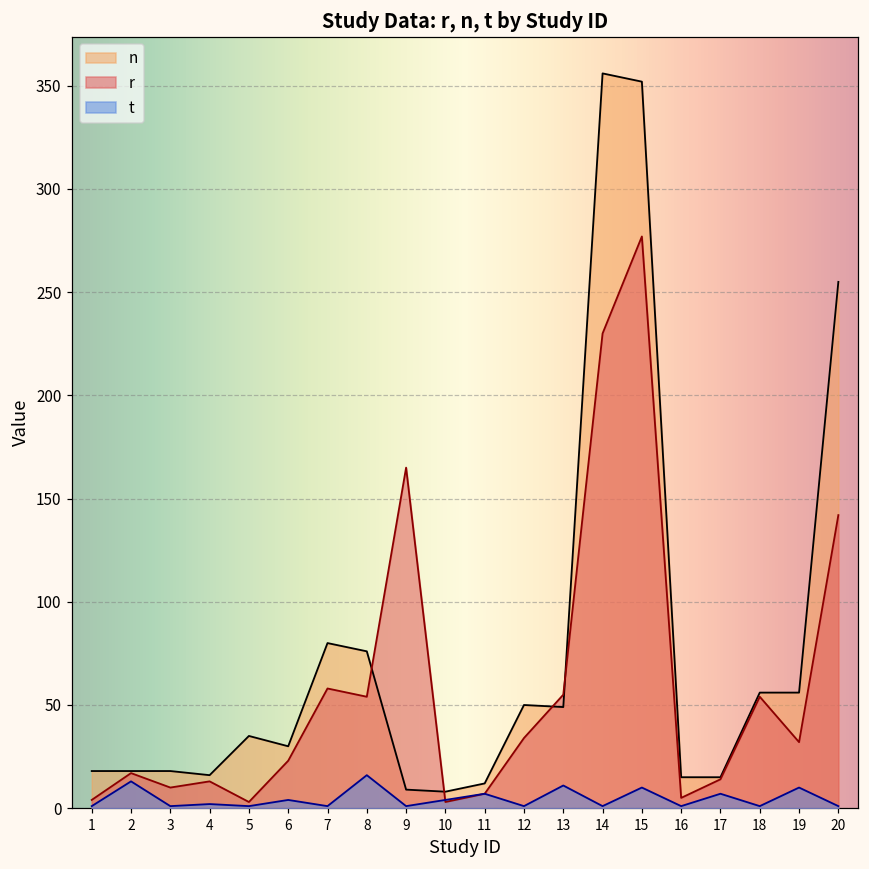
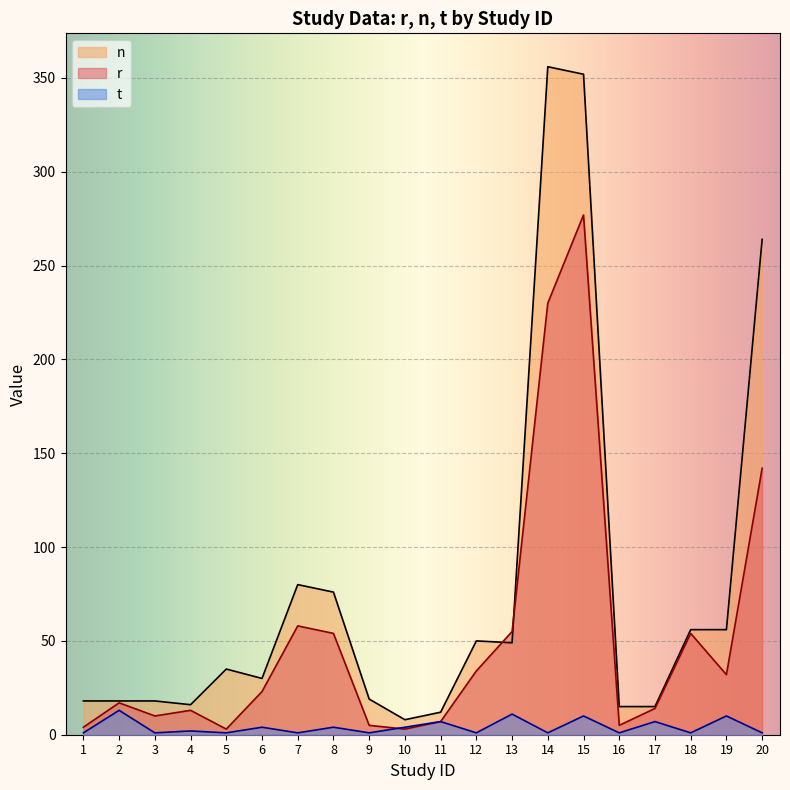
t, 8: 16 -> 4
n, 9: 9 -> 19
r, 9: 165 -> 5
n, 20: 255 -> 264
